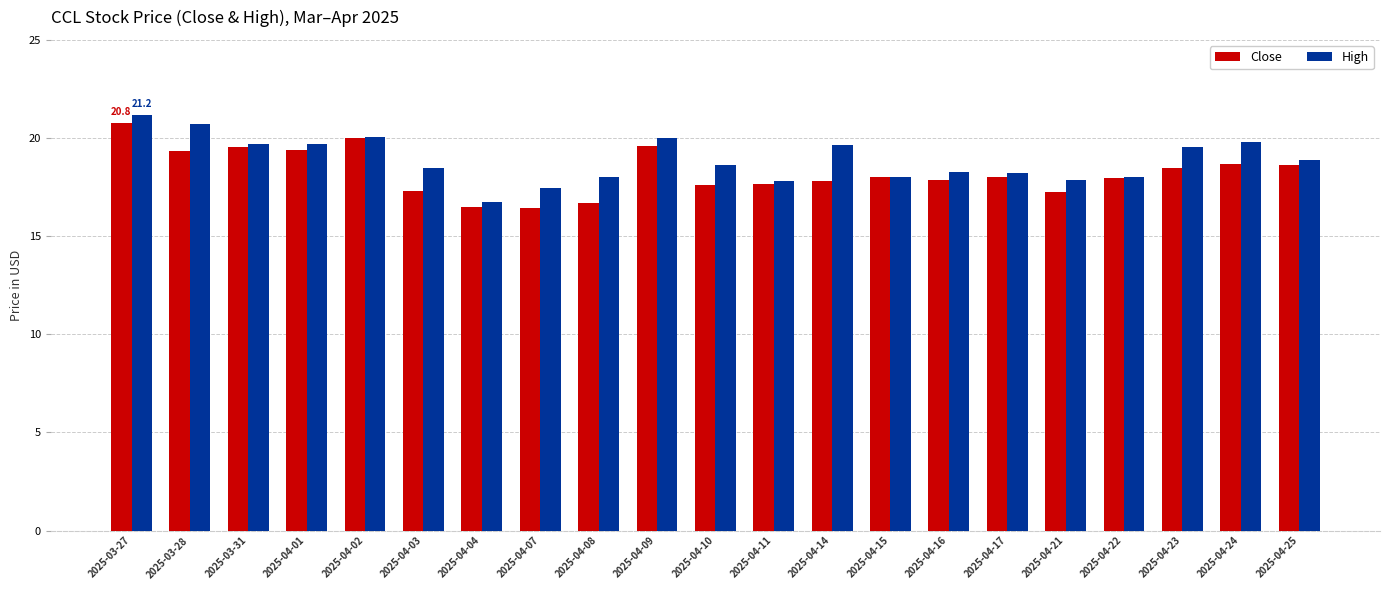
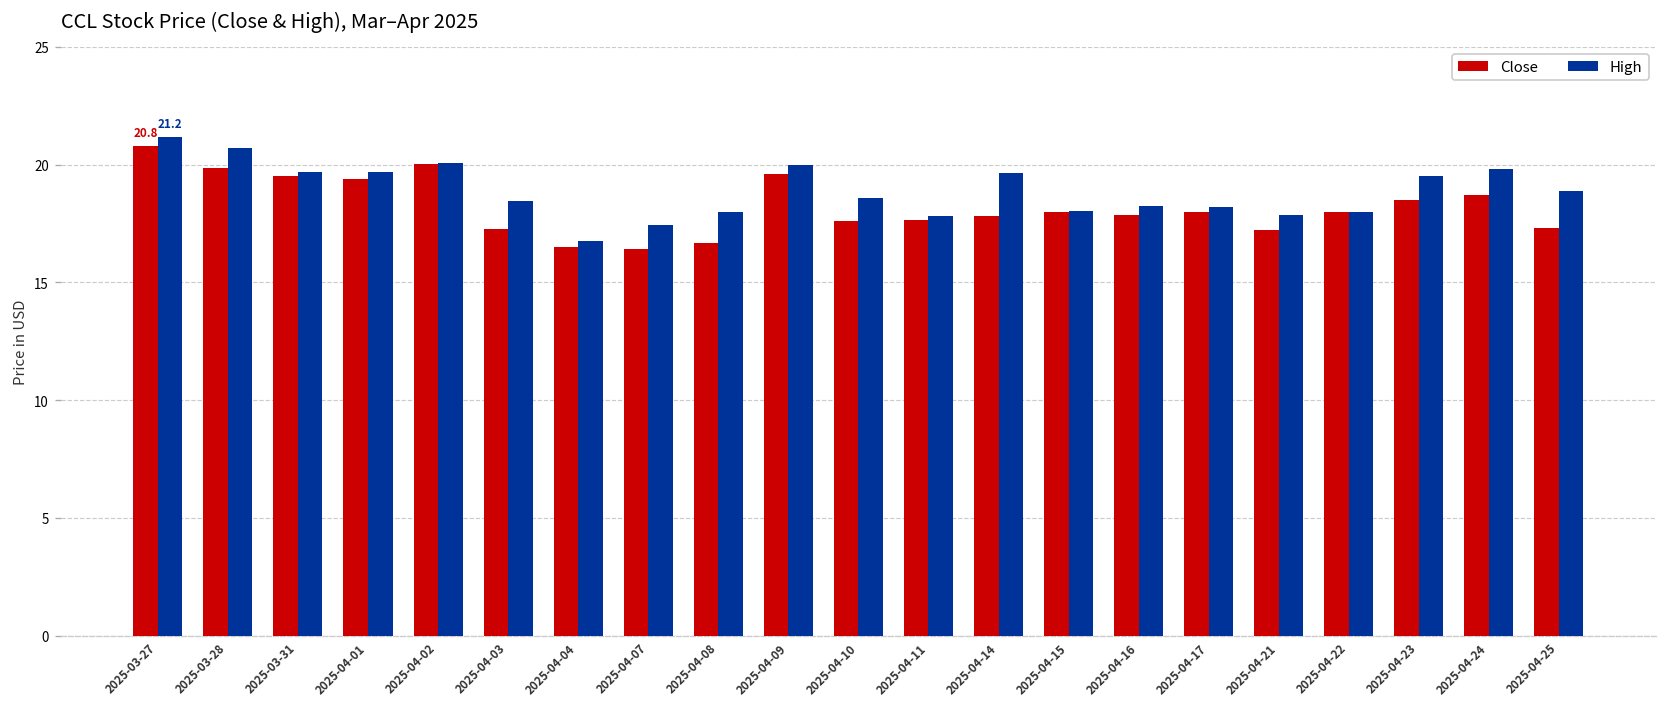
Close, 2025-03-28: 19.3 -> 19.9
Close, 2025-04-25: 18.6 -> 17.3
